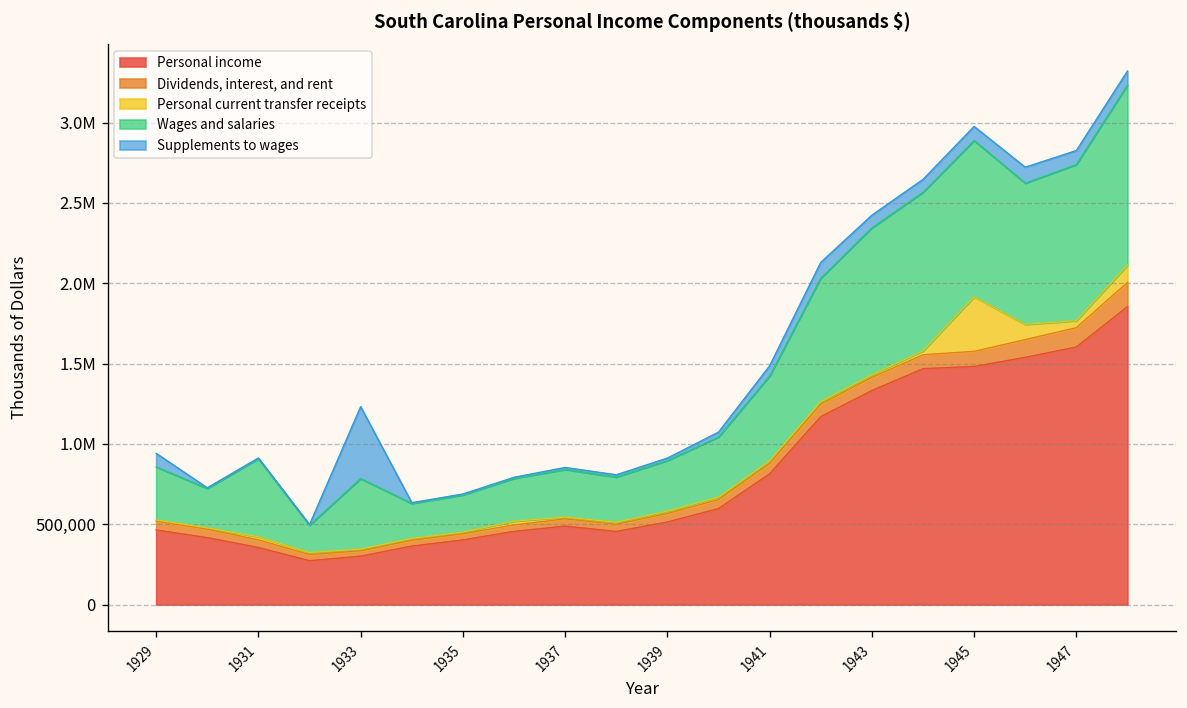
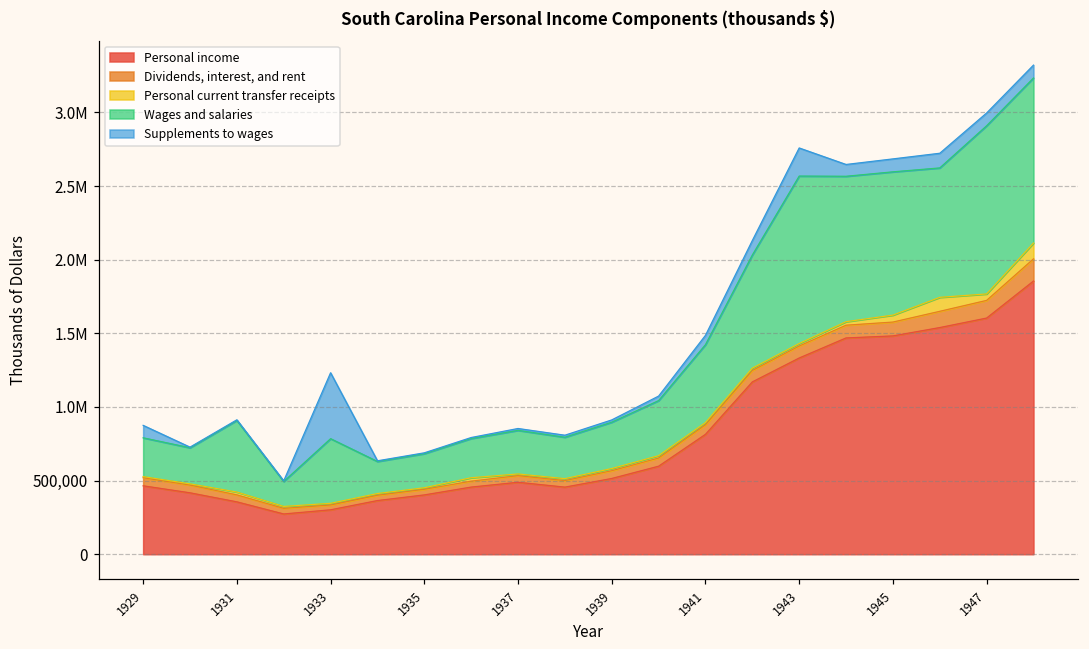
Wages and salaries, 1929: 330,000 -> 260,000
Wages and salaries, 1943: 910,000 -> 1,140,000
Supplements to wages, 1943: 80,000 -> 190,000
Personal current transfer receipts, 1945: 340,000 -> 50,000
Wages and salaries, 1947: 970,000 -> 1,140,000
